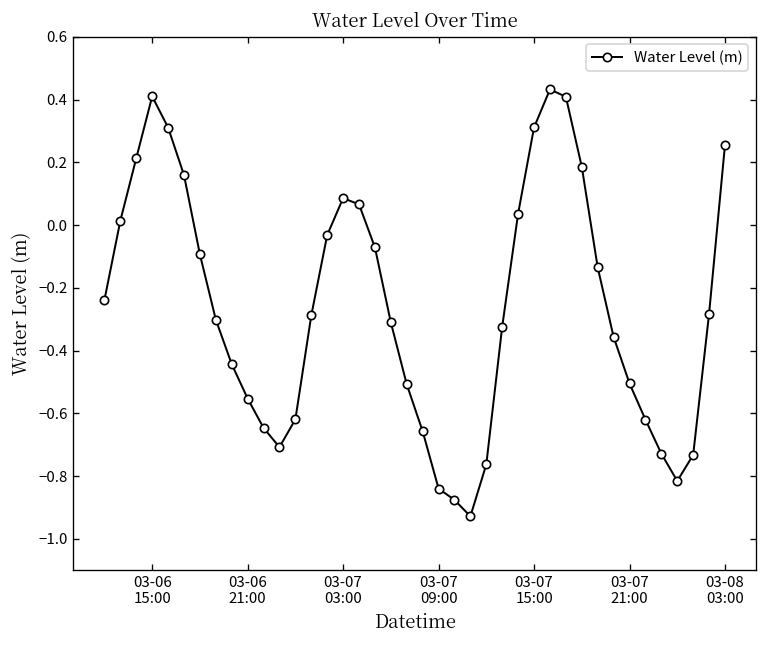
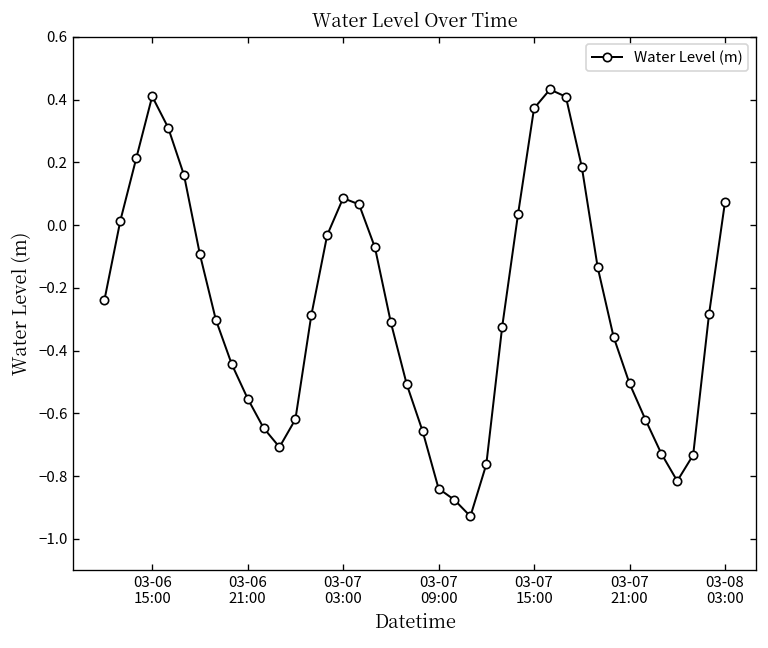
03-07 15:00: 0.31 -> 0.37
03-08 03:00: 0.26 -> 0.07
